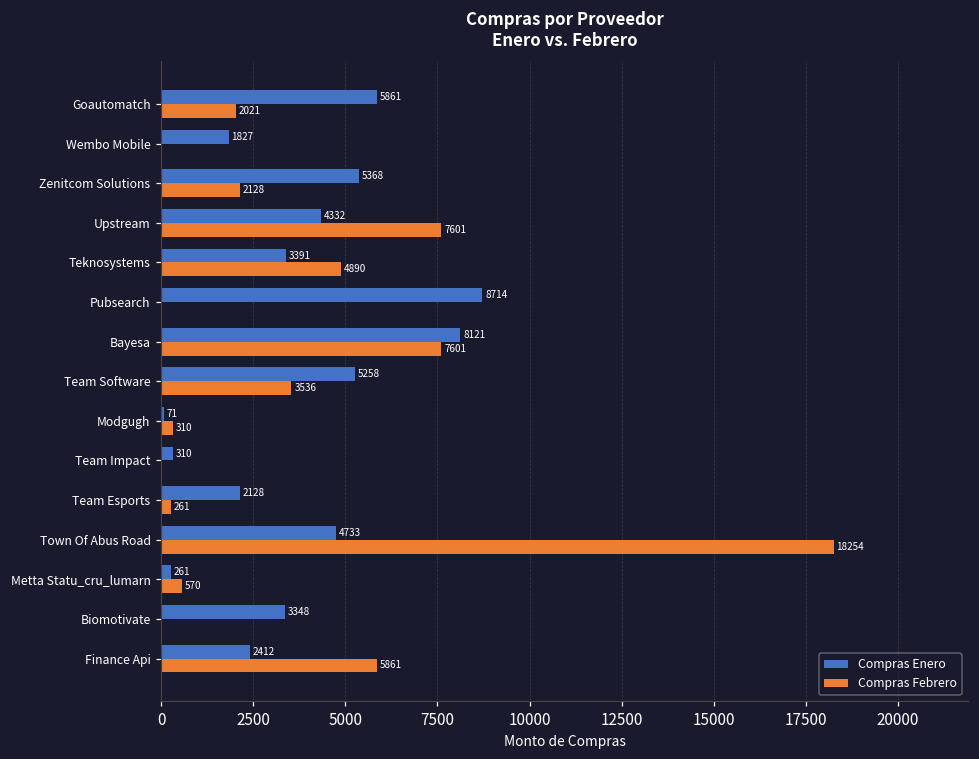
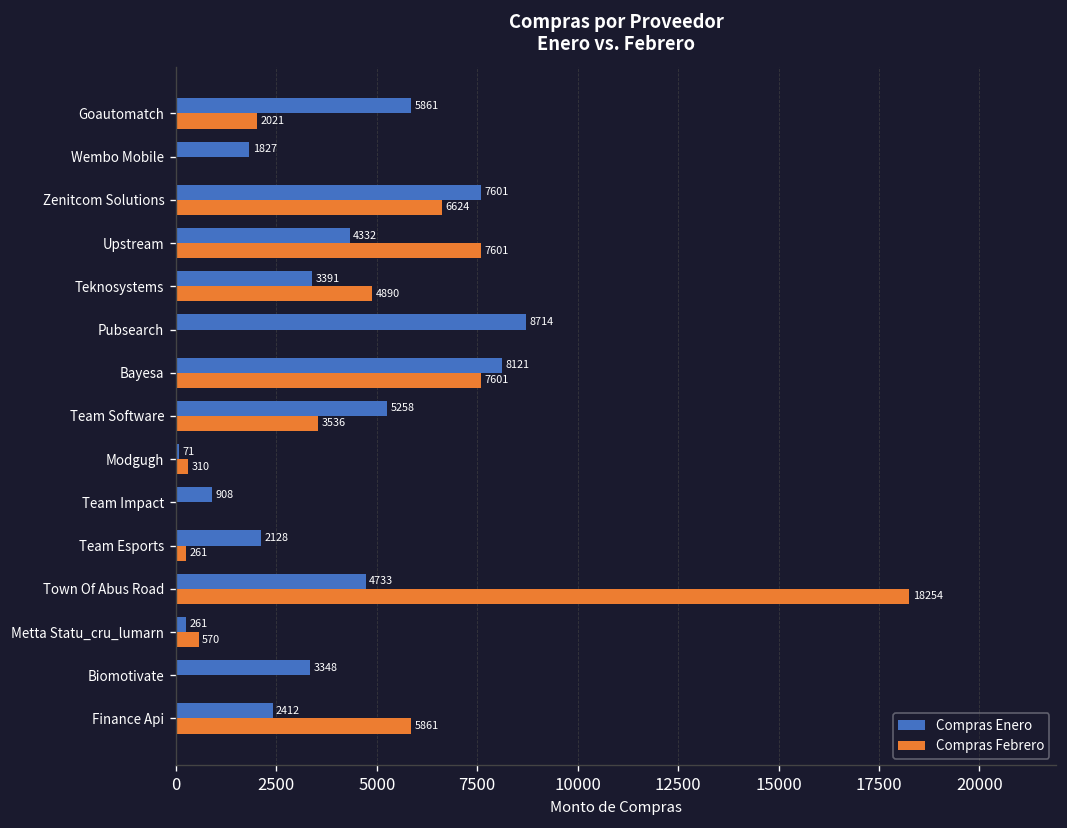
Compras Enero, Zenitcom Solutions: 5368 -> 7601
Compras Febrero, Zenitcom Solutions: 2128 -> 6624
Compras Enero, Team Impact: 310 -> 908
